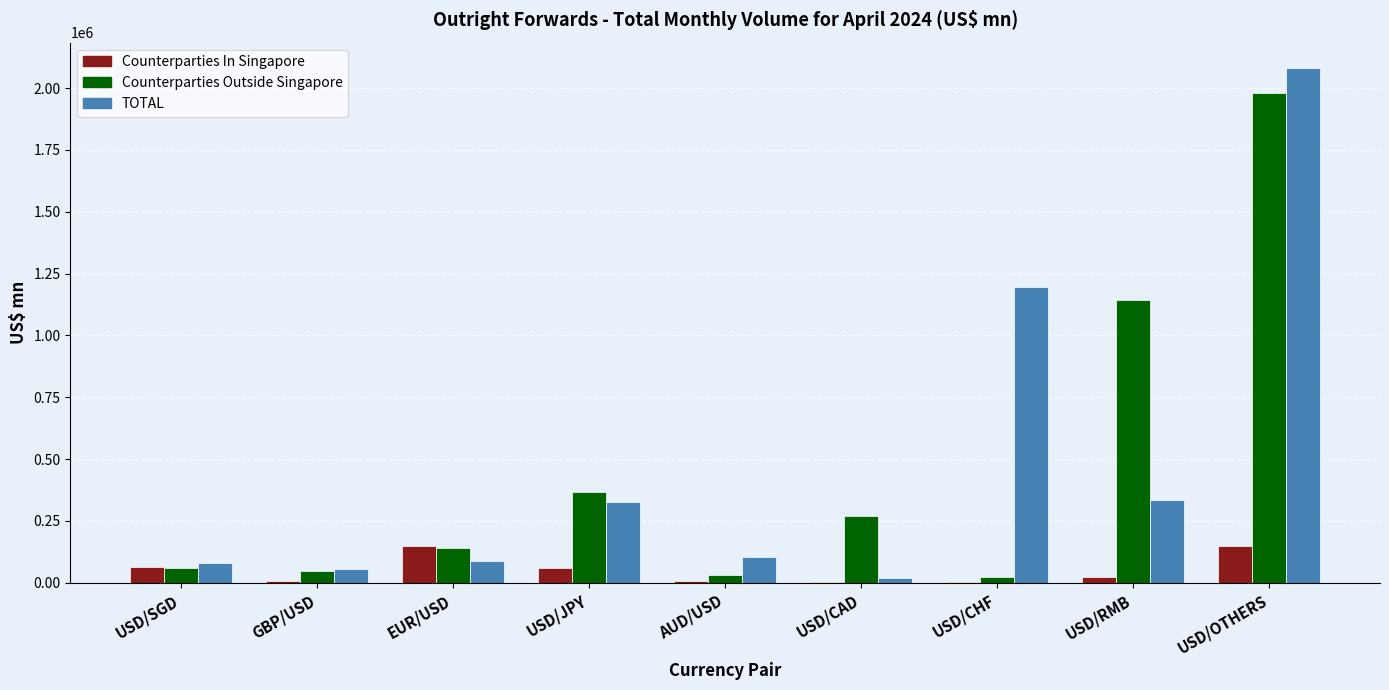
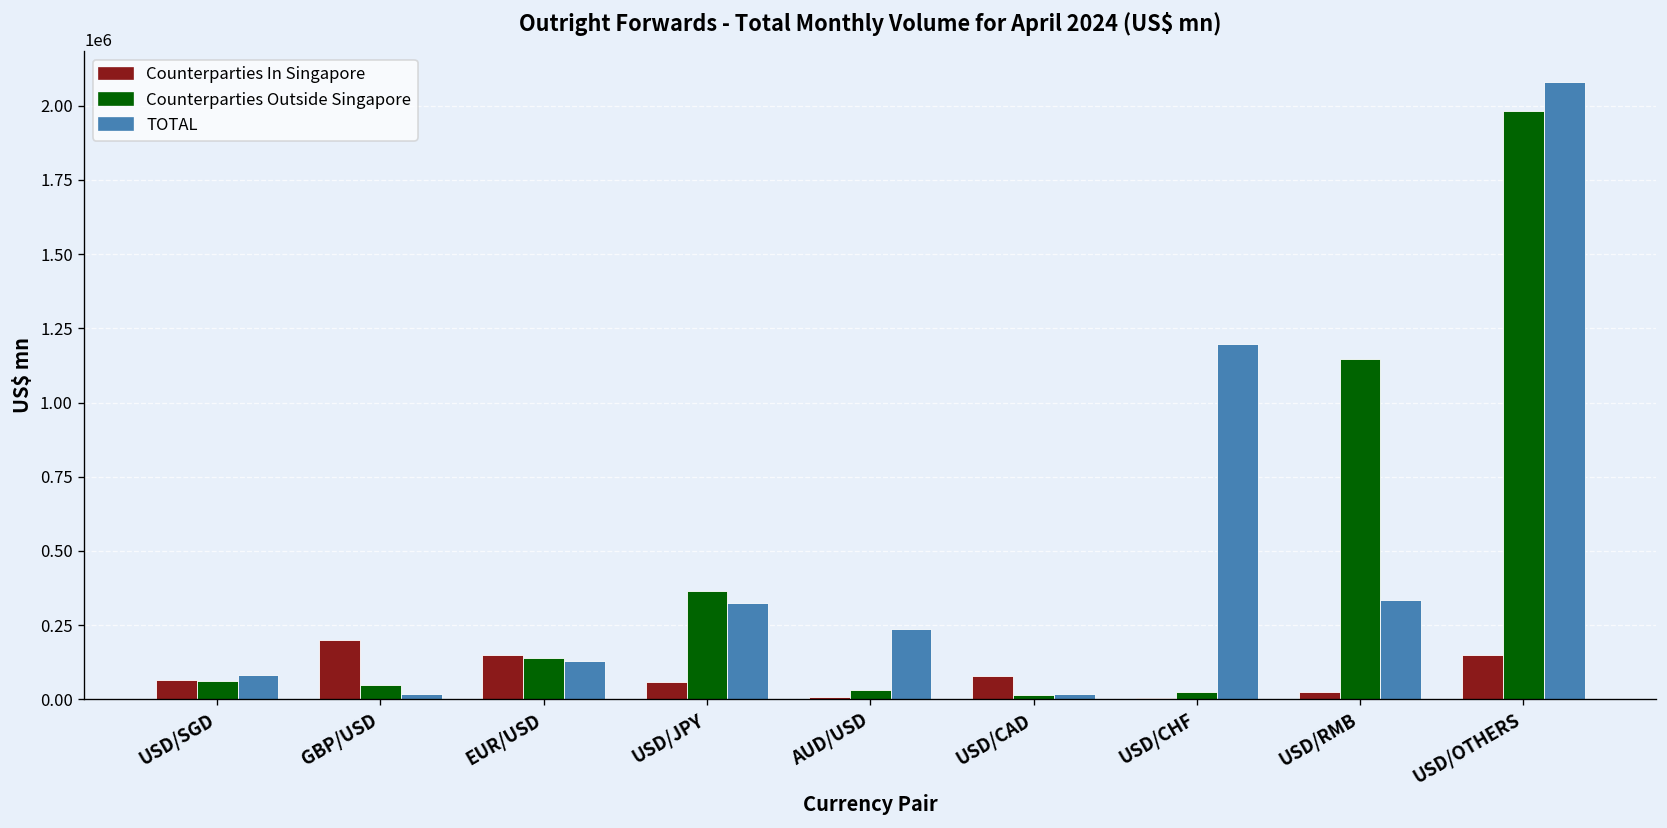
Counterparties In Singapore, GBP/USD: 10000 -> 200000
TOTAL, GBP/USD: 60000 -> 20000
TOTAL, EUR/USD: 90000 -> 130000
TOTAL, AUD/USD: 100000 -> 240000
Counterparties In Singapore, USD/CAD: 0 -> 80000
Counterparties Outside Singapore, USD/CAD: 270000 -> 20000
